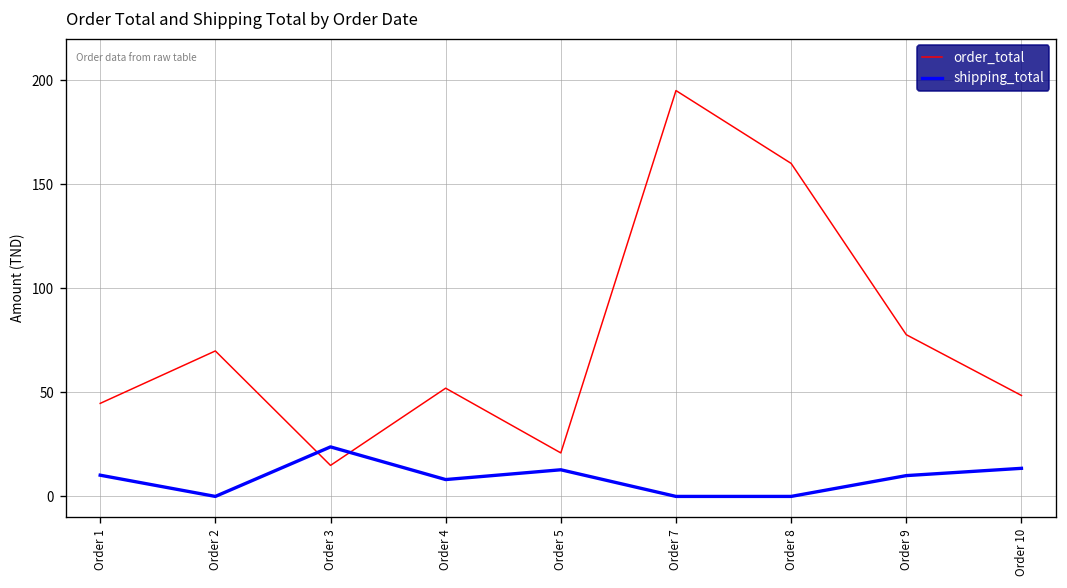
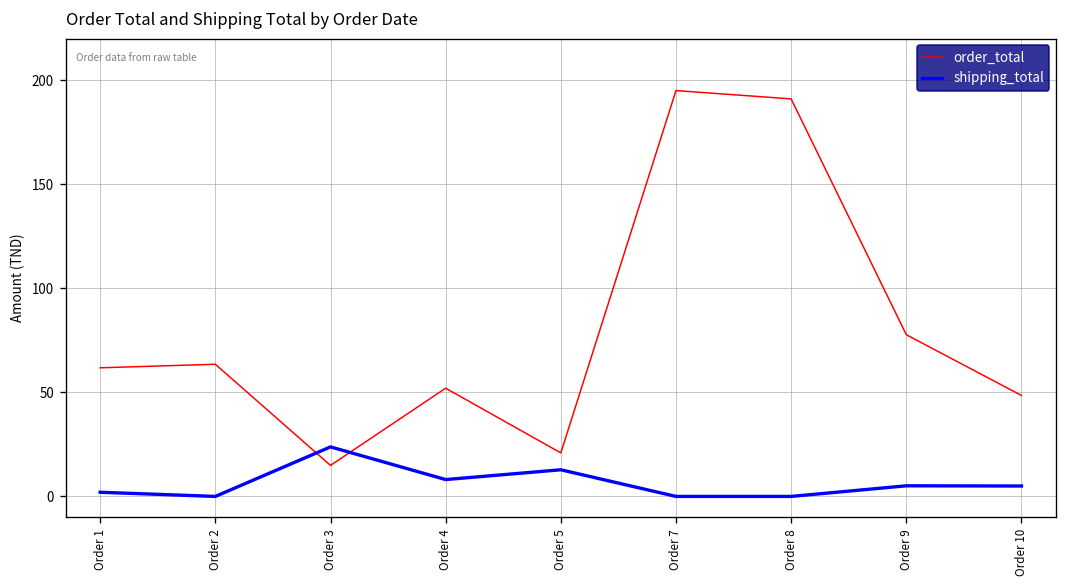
order_total, Order 1: 45 -> 62
shipping_total, Order 1: 10 -> 2
order_total, Order 2: 70 -> 64
order_total, Order 8: 160 -> 191
shipping_total, Order 9: 10 -> 5
shipping_total, Order 10: 14 -> 5
